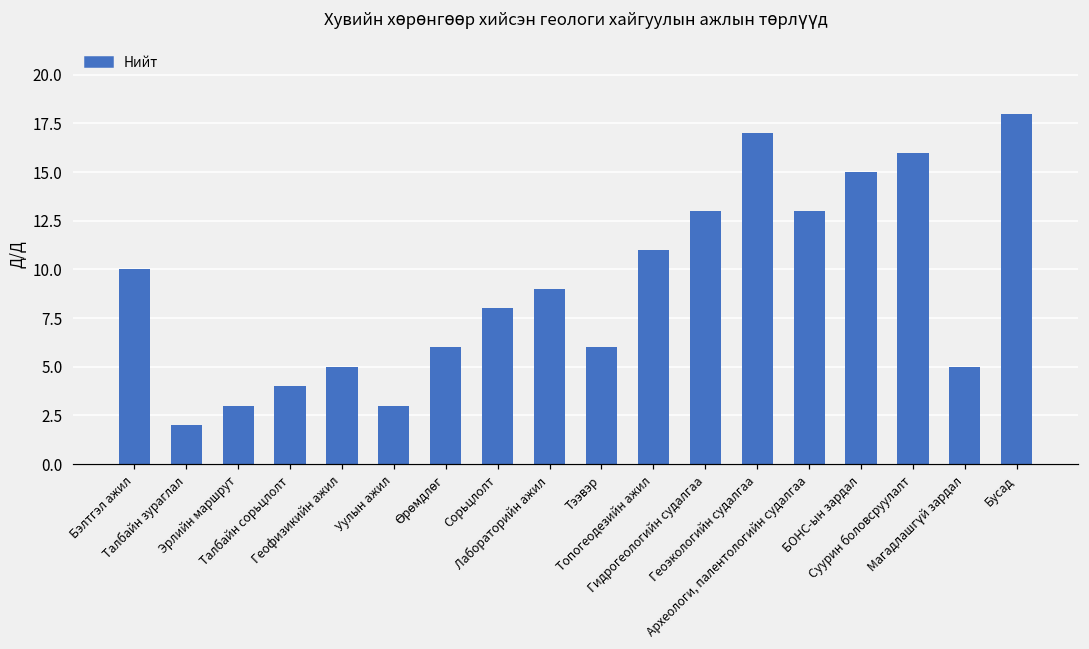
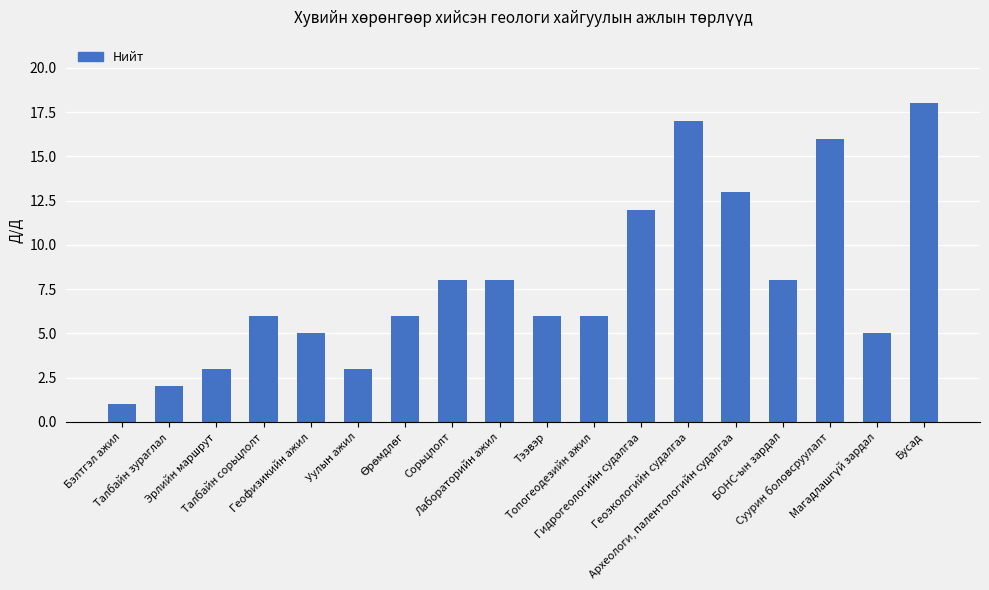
Бэлтгэл ажил: 10 -> 1
Талбайн сорьцлолт: 4 -> 6
Лабораторийн ажил: 9 -> 8
Топогеодезийн ажил: 11 -> 6
Гидрогеологийн судалгаа: 13 -> 12
БОНС-ын зардал: 15 -> 8
